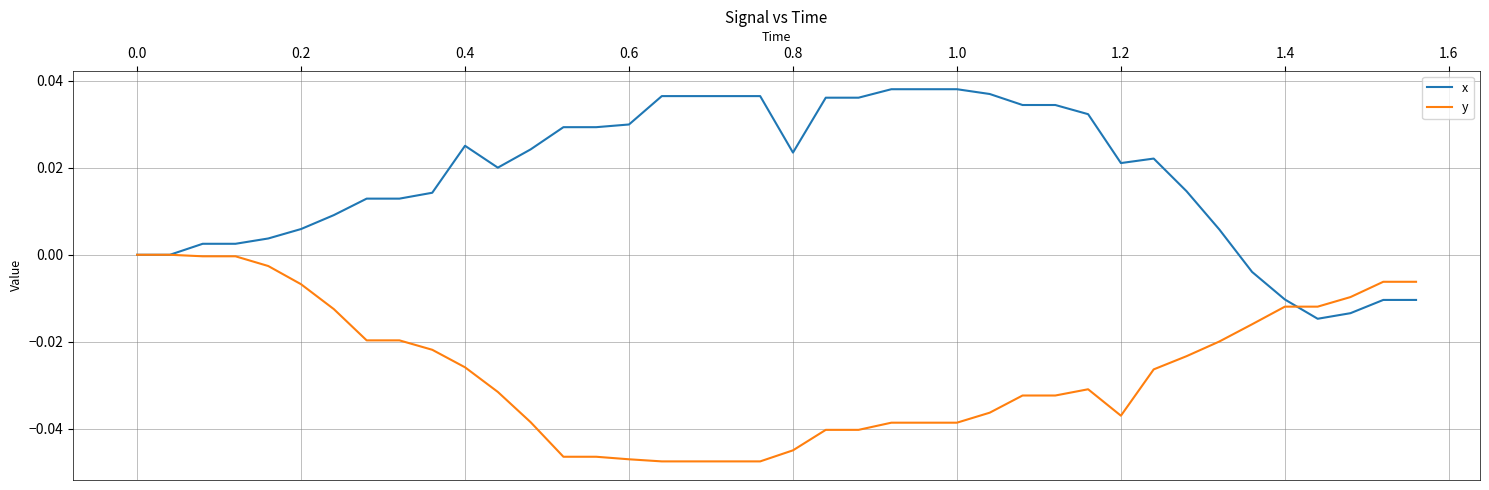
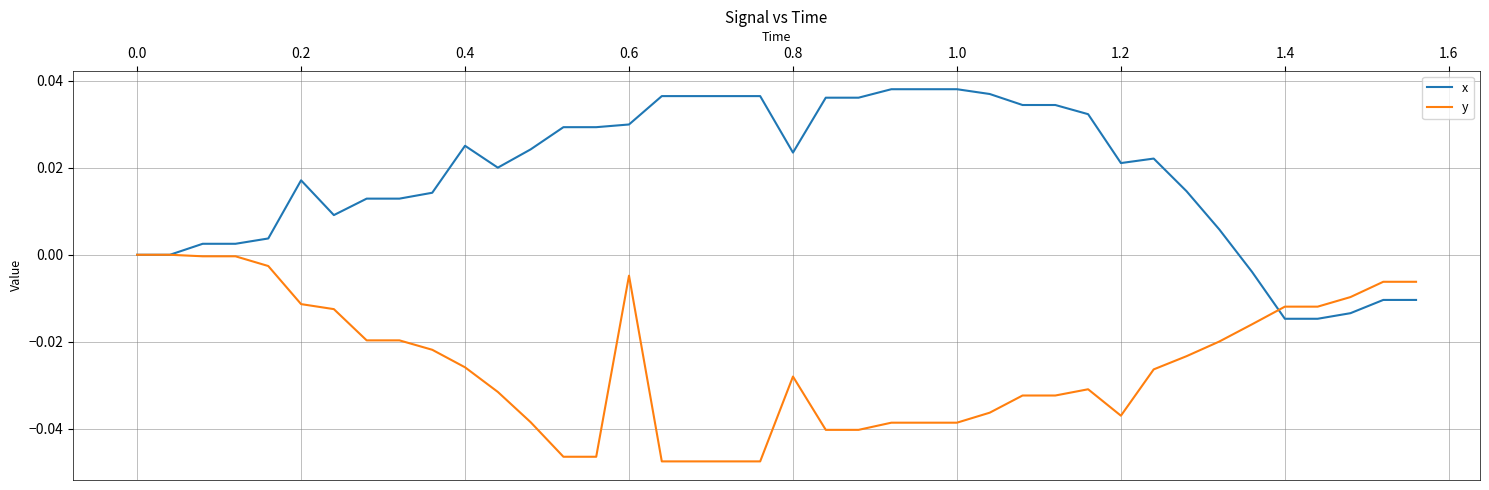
x, 0.2: 0.006 -> 0.017
y, 0.2: -0.007 -> -0.011
y, 0.6: -0.047 -> -0.005
y, 0.8: -0.045 -> -0.028
x, 1.4: -0.010 -> -0.015
